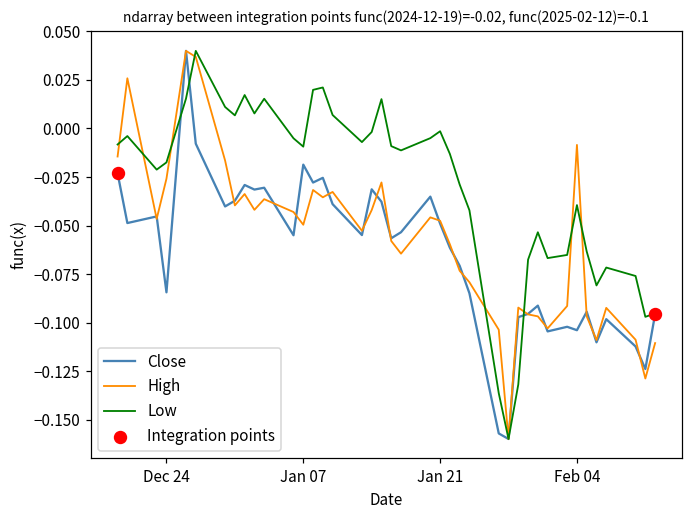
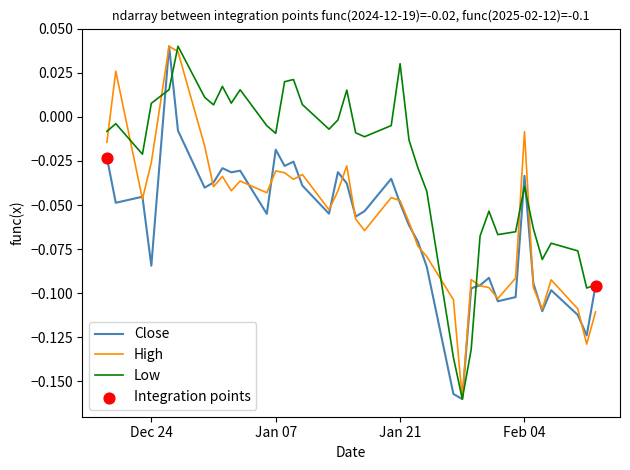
Low, Dec 24: -0.017 -> 0.008
High, Jan 07: -0.050 -> -0.031
Low, Jan 21: -0.001 -> 0.030
Close, Feb 04: -0.104 -> -0.033
